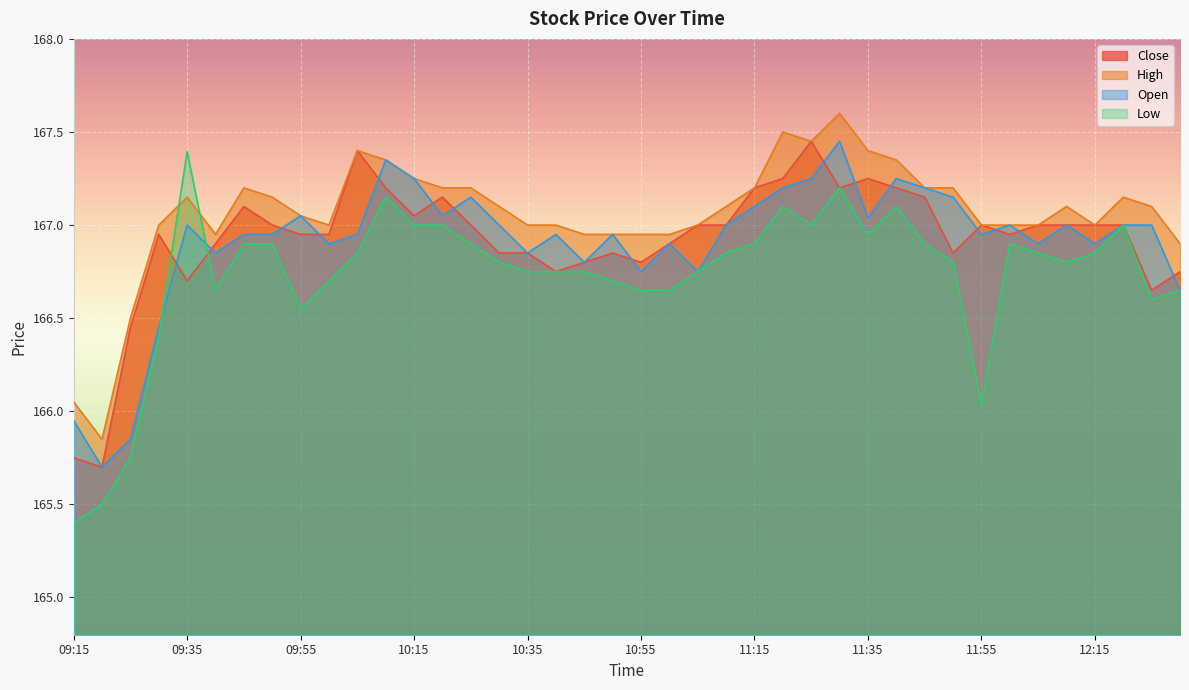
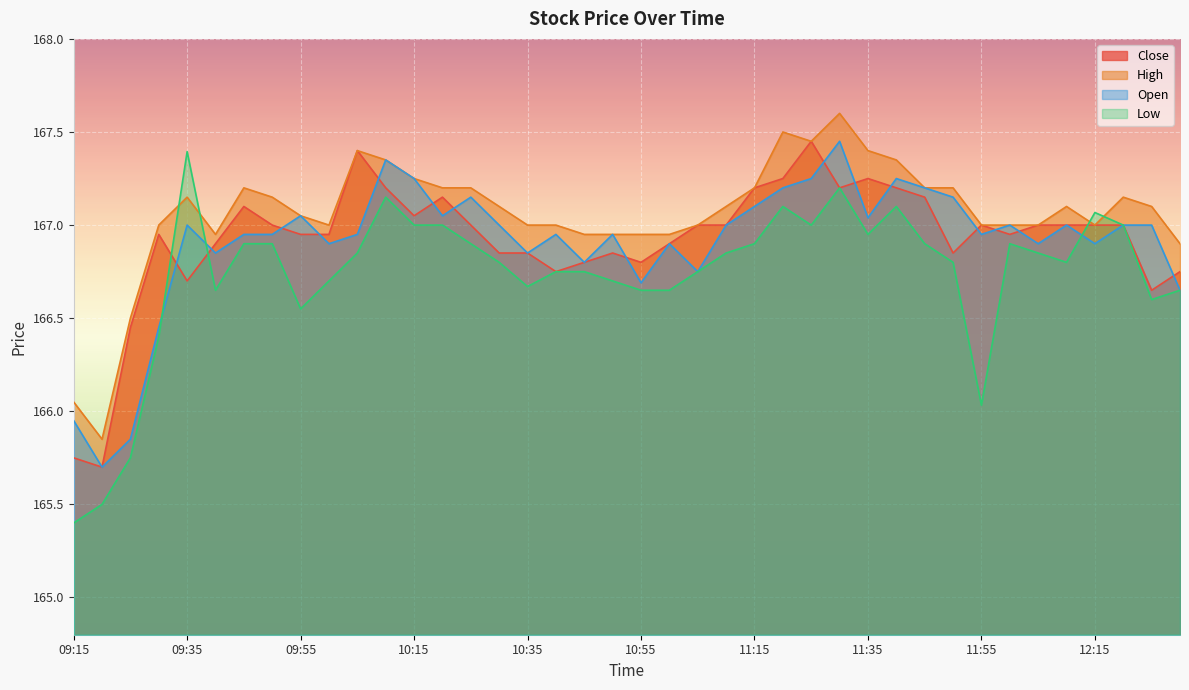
Low, 10:35: 166.75 -> 166.67
Open, 10:55: 166.75 -> 166.69
Low, 12:15: 166.85 -> 167.07
